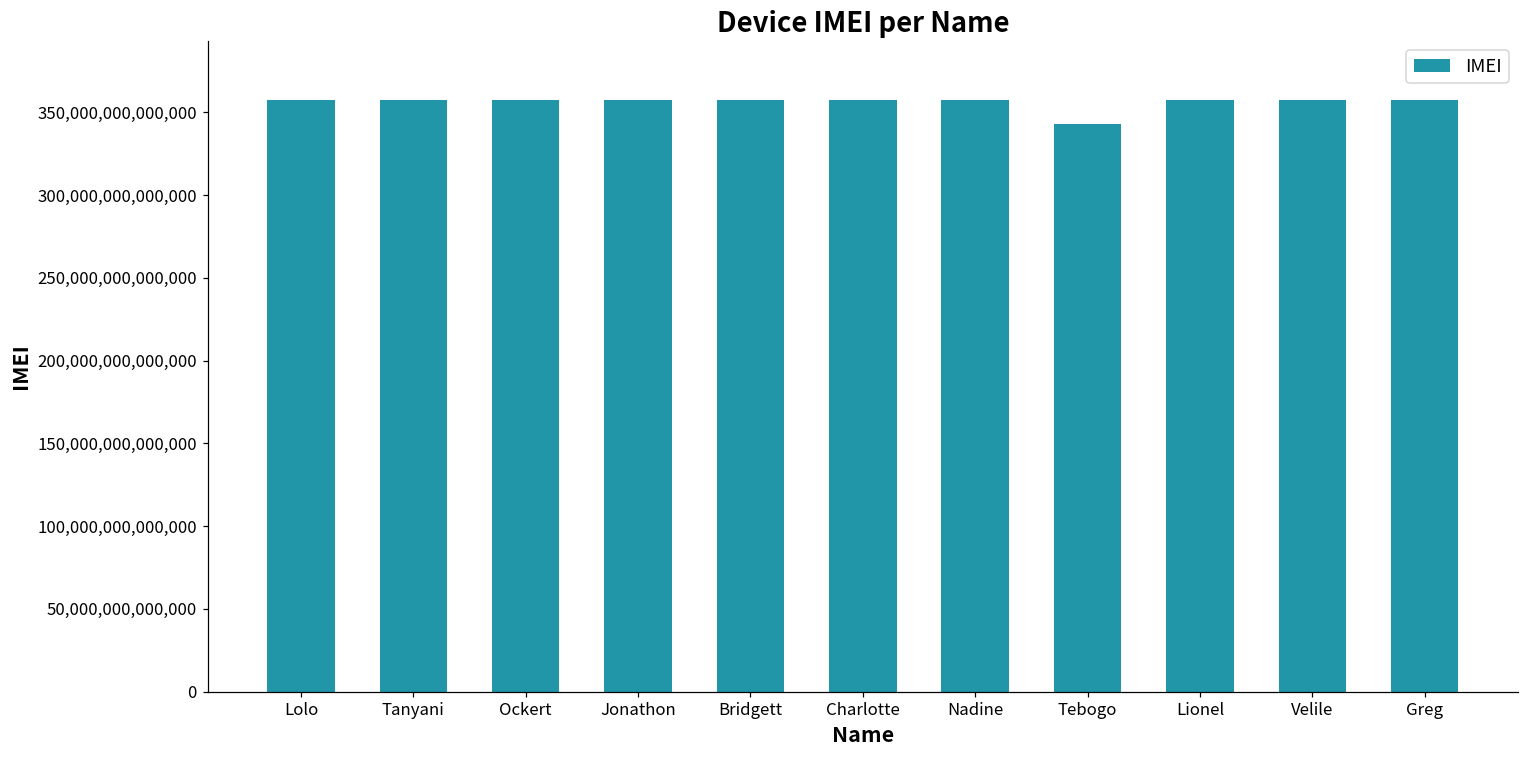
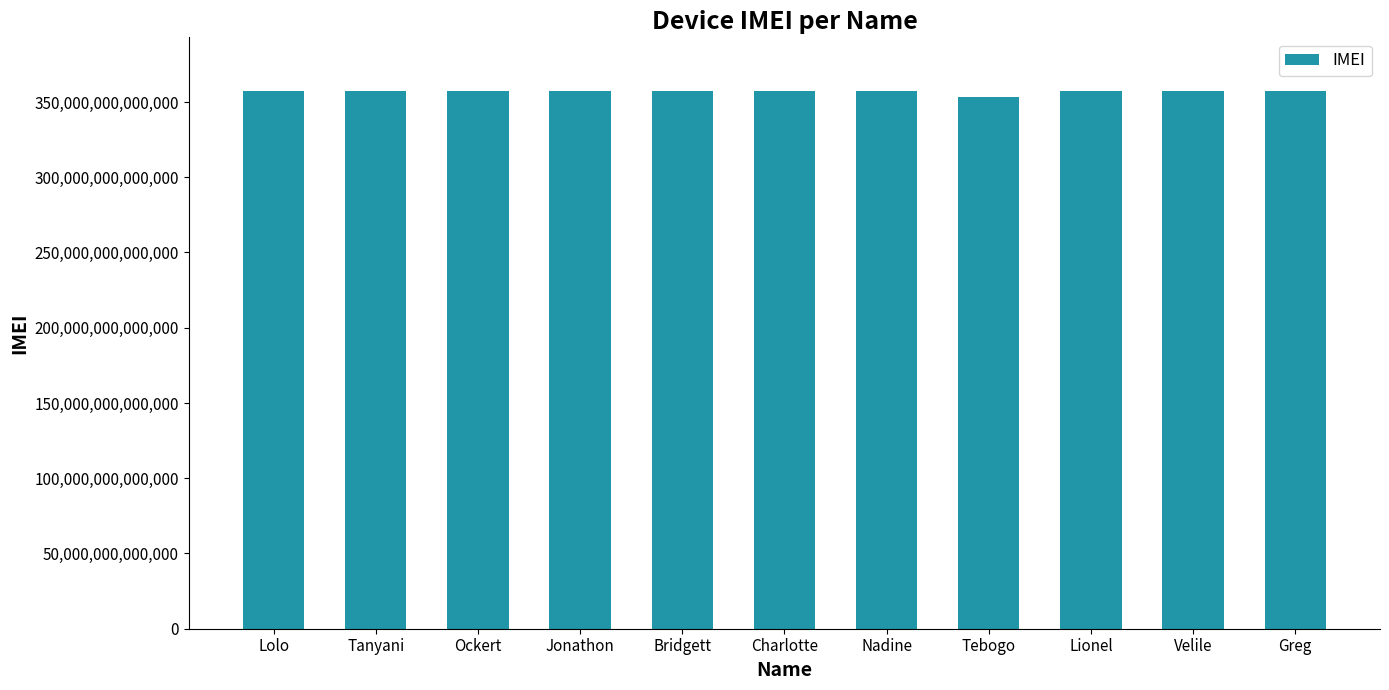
Tebogo: 343,000,000,000,000 -> 353,000,000,000,000
